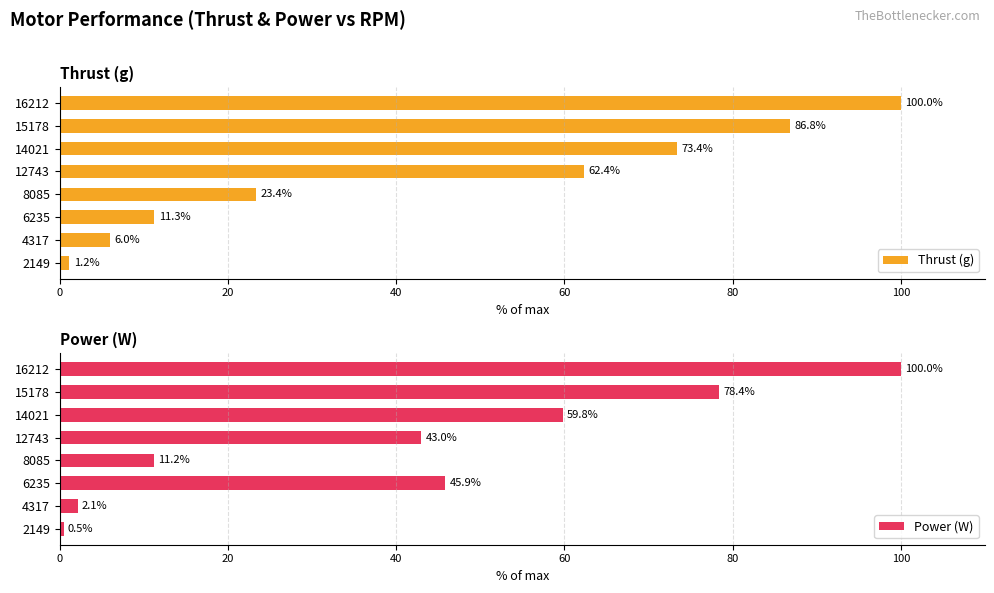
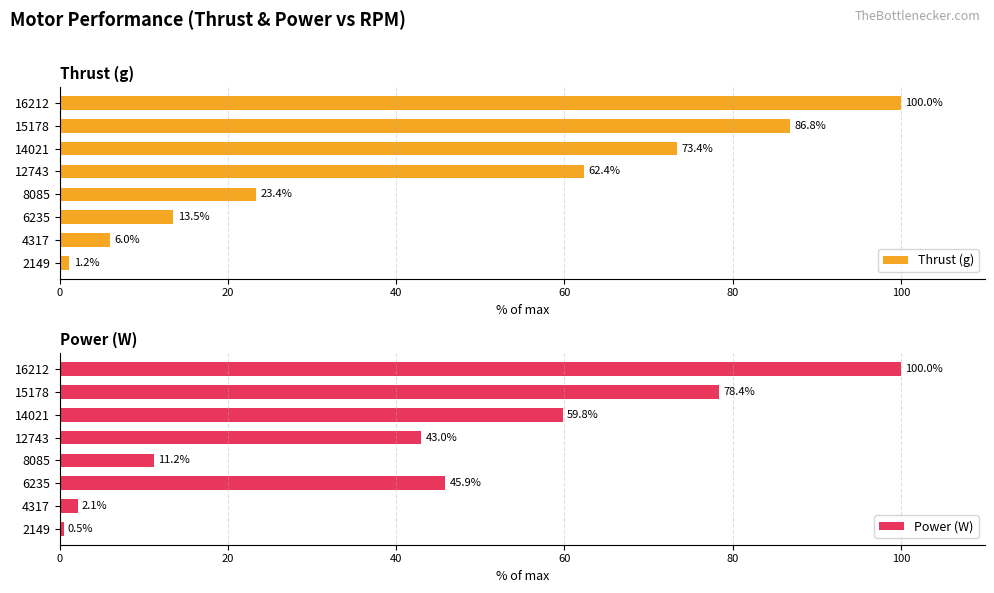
Thrust (g), 6235: 11.3% -> 13.5%
